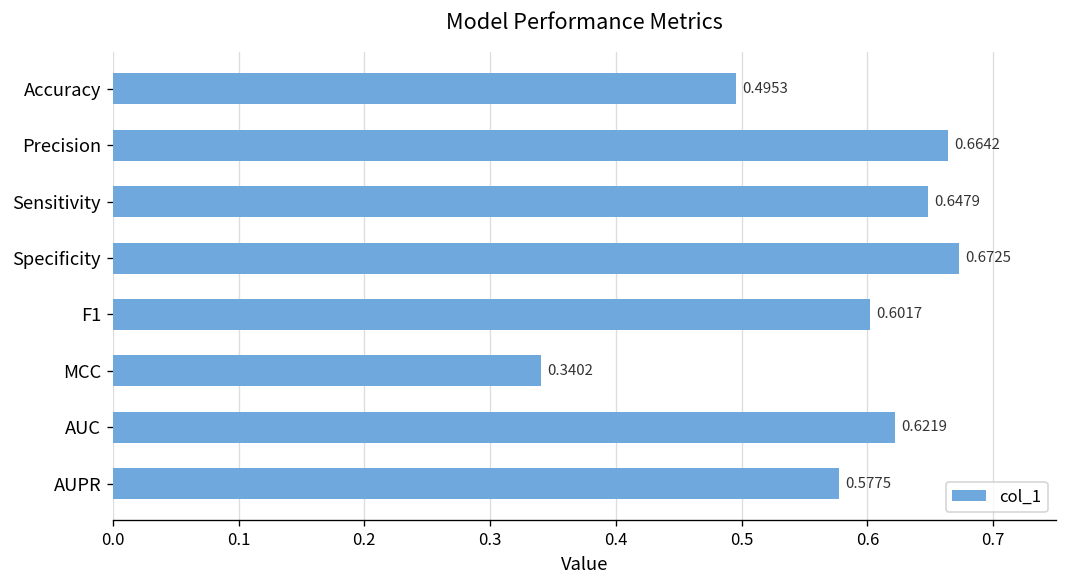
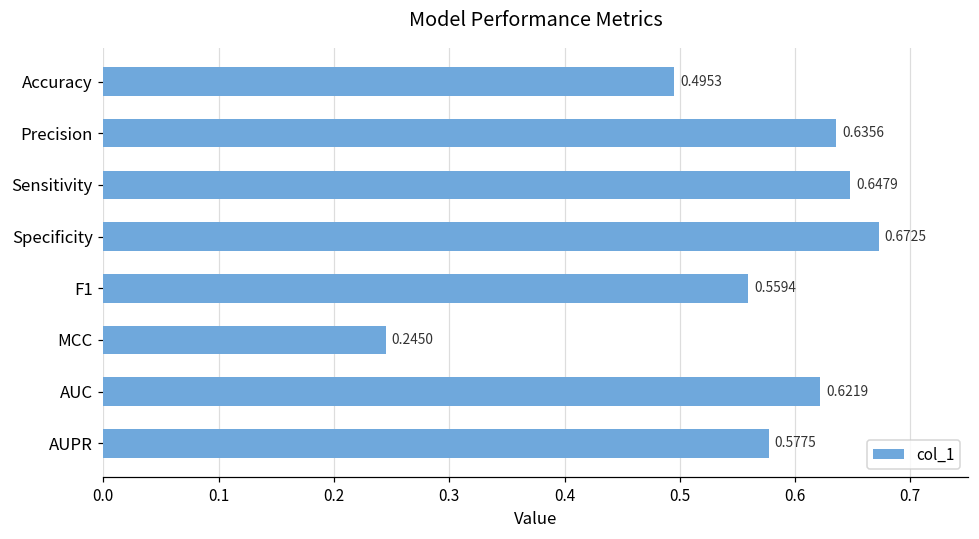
Precision: 0.6642 -> 0.6356
F1: 0.6017 -> 0.5594
MCC: 0.3402 -> 0.2450
